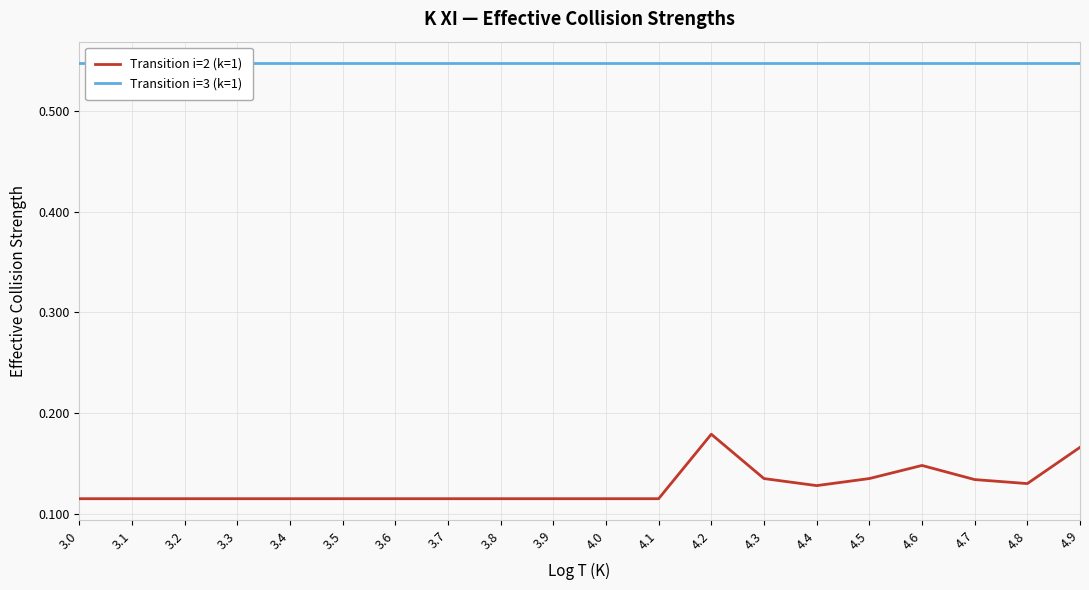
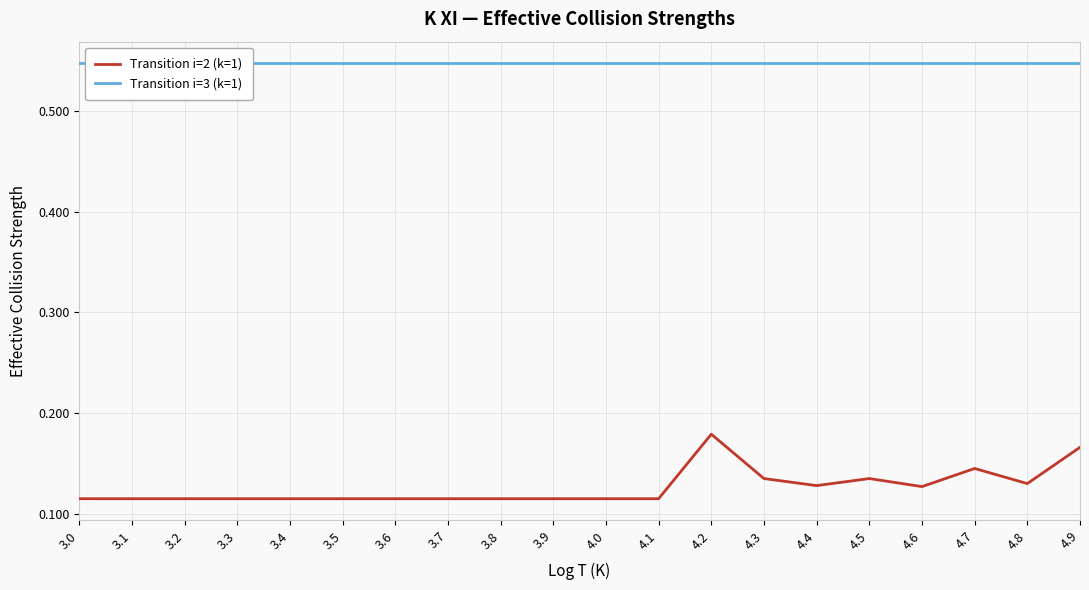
Transition i=2 (k=1), 4.6: 0.148 -> 0.127
Transition i=2 (k=1), 4.7: 0.134 -> 0.145
